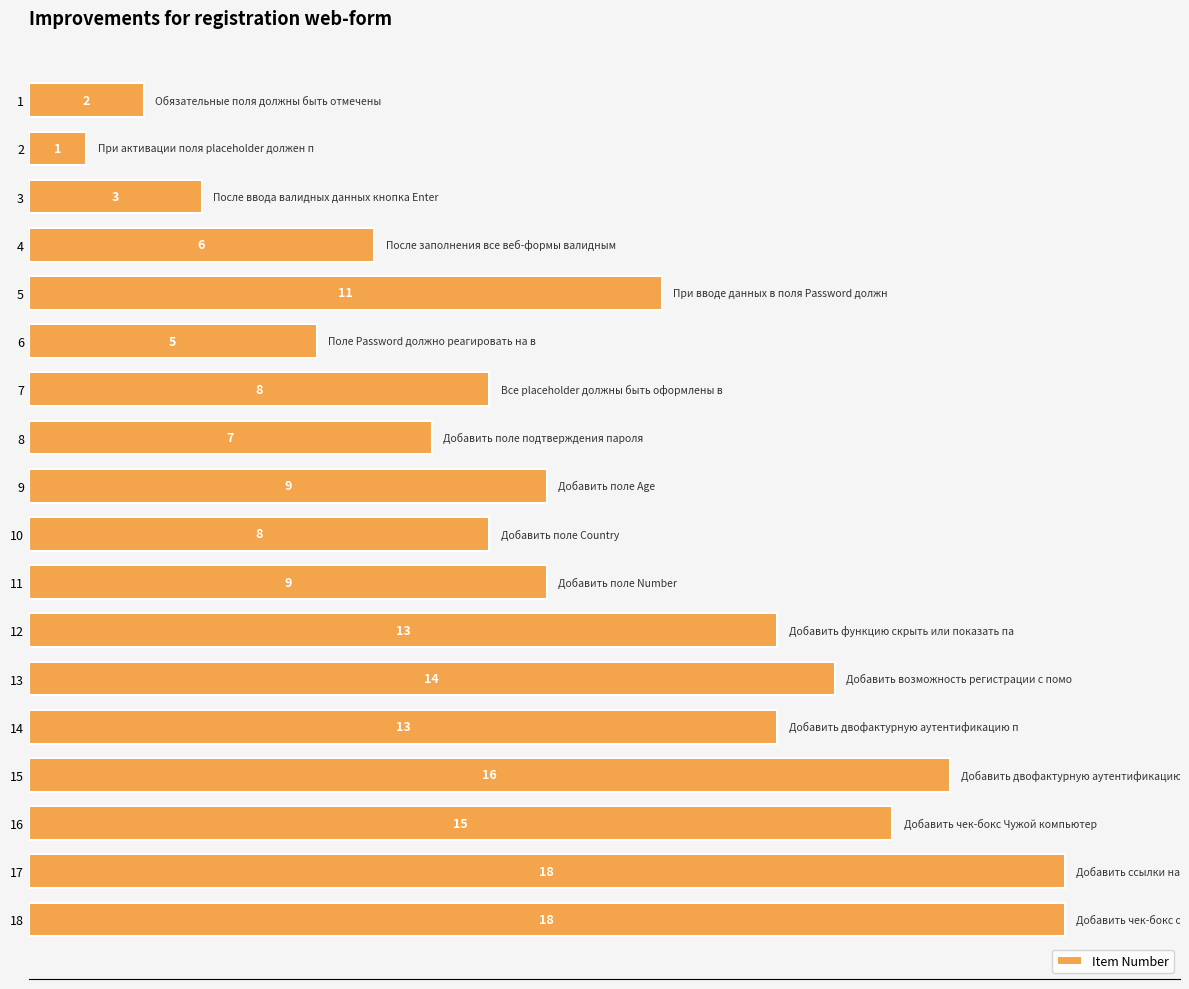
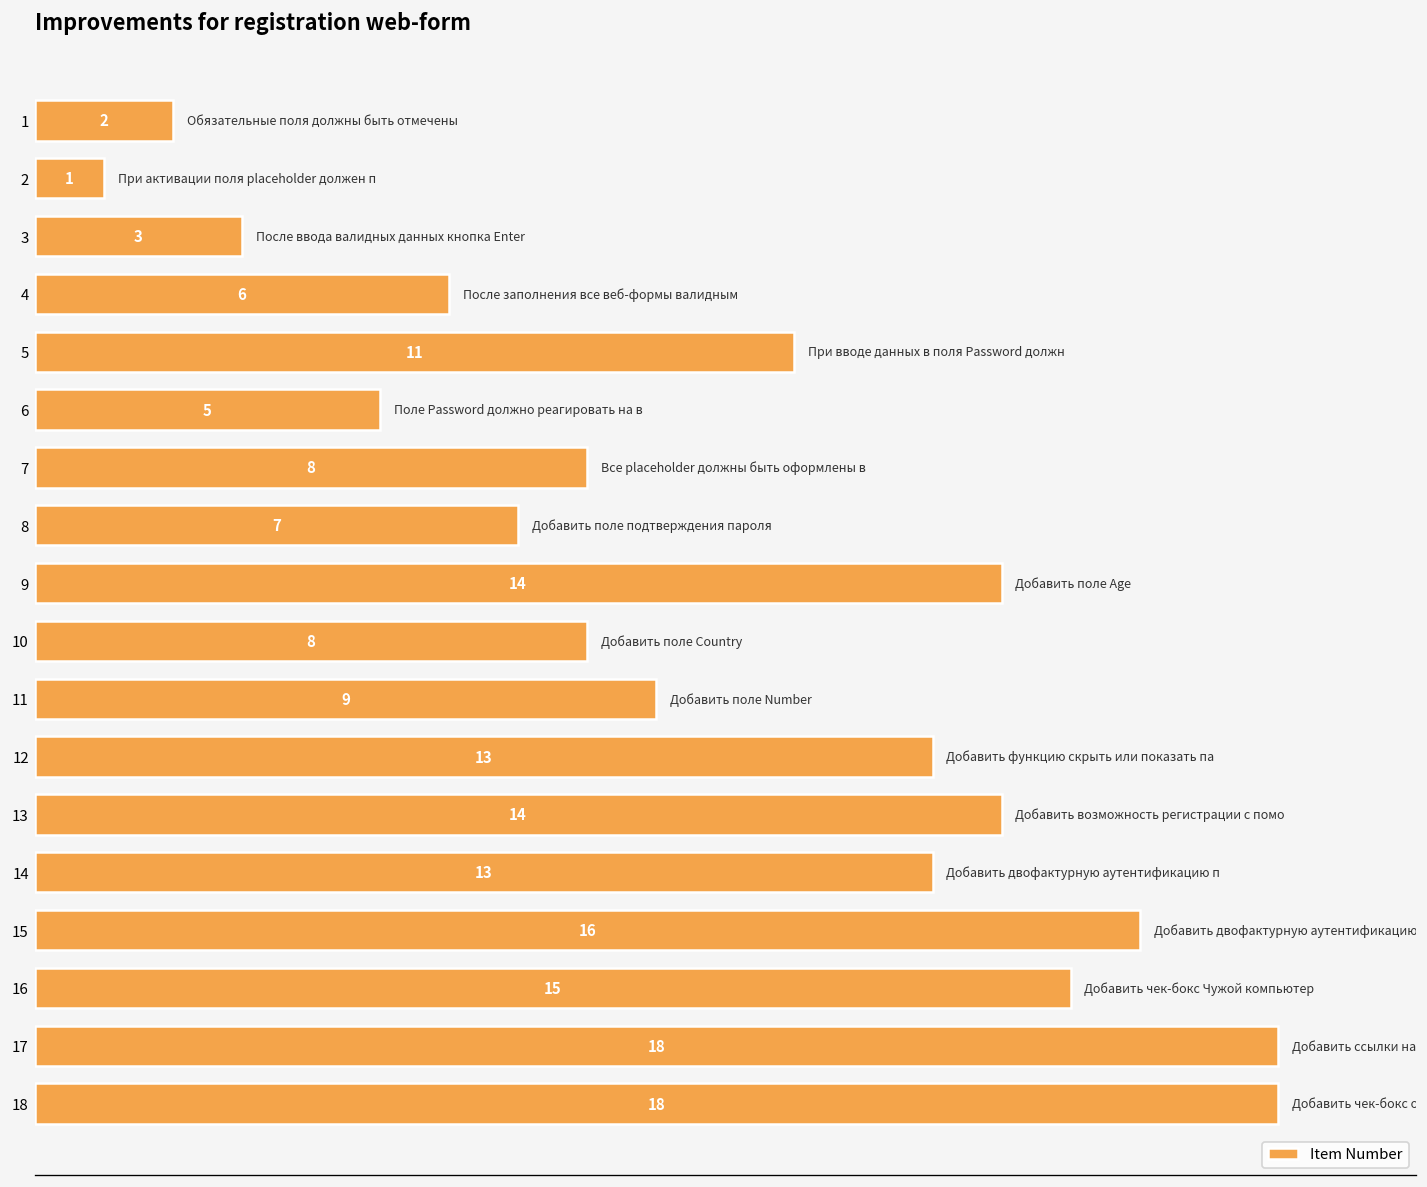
9: 9 -> 14
